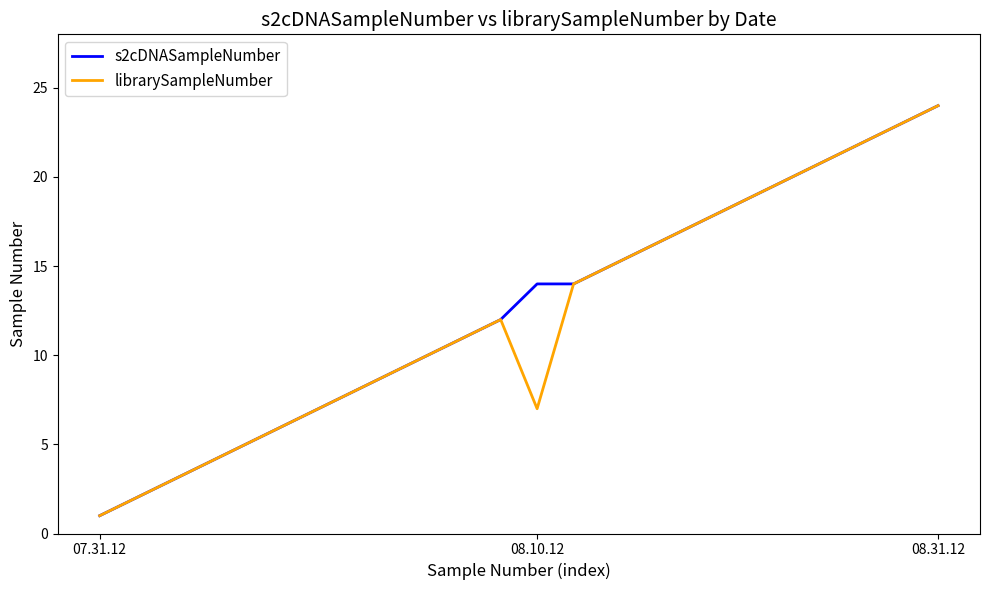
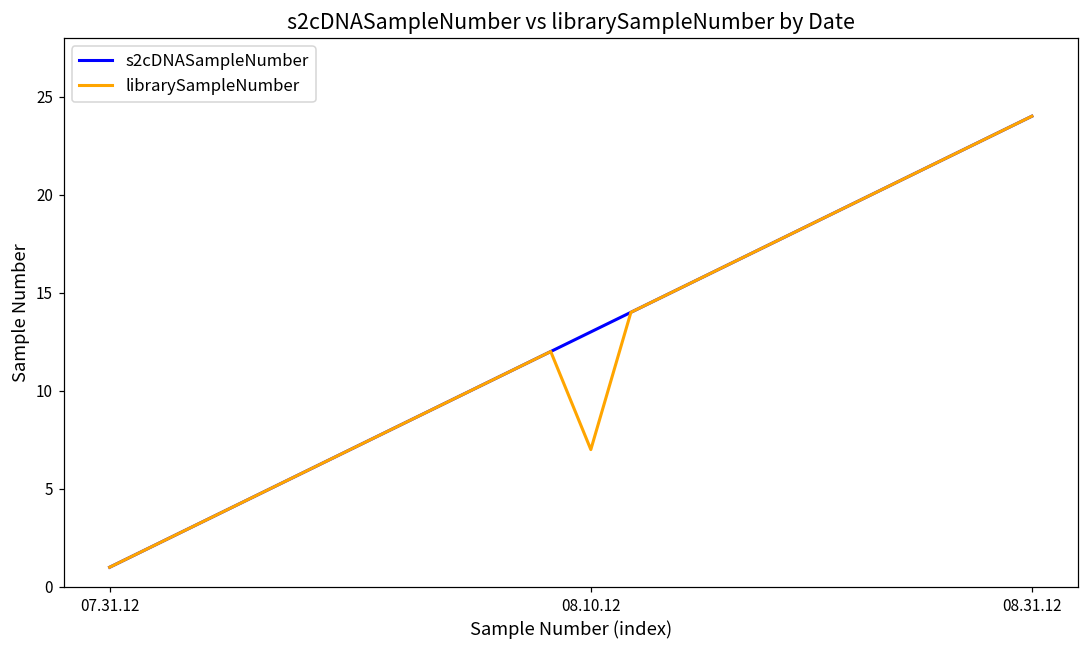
s2cDNASampleNumber, 08.10.12: 14 -> 13
